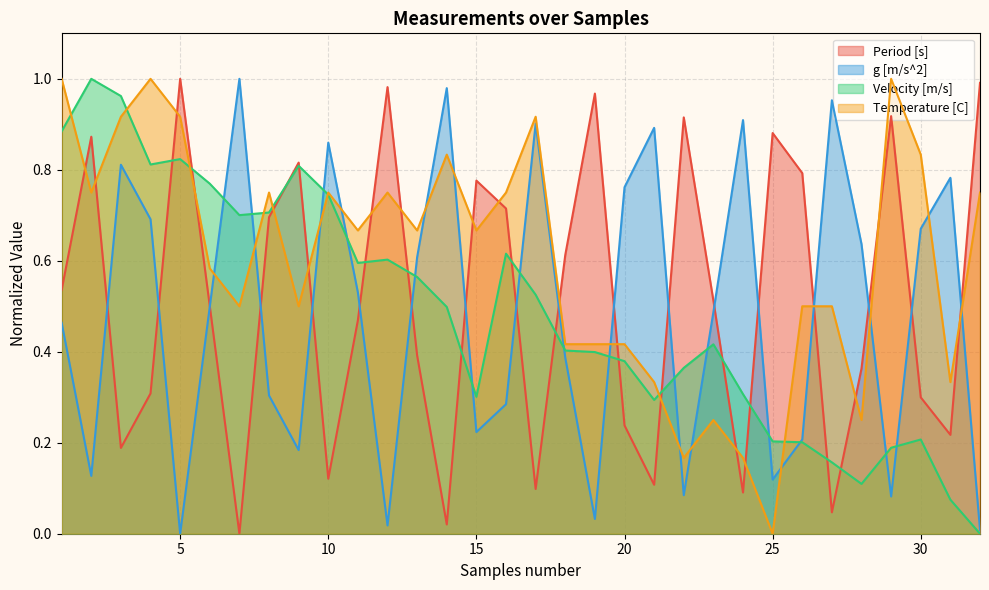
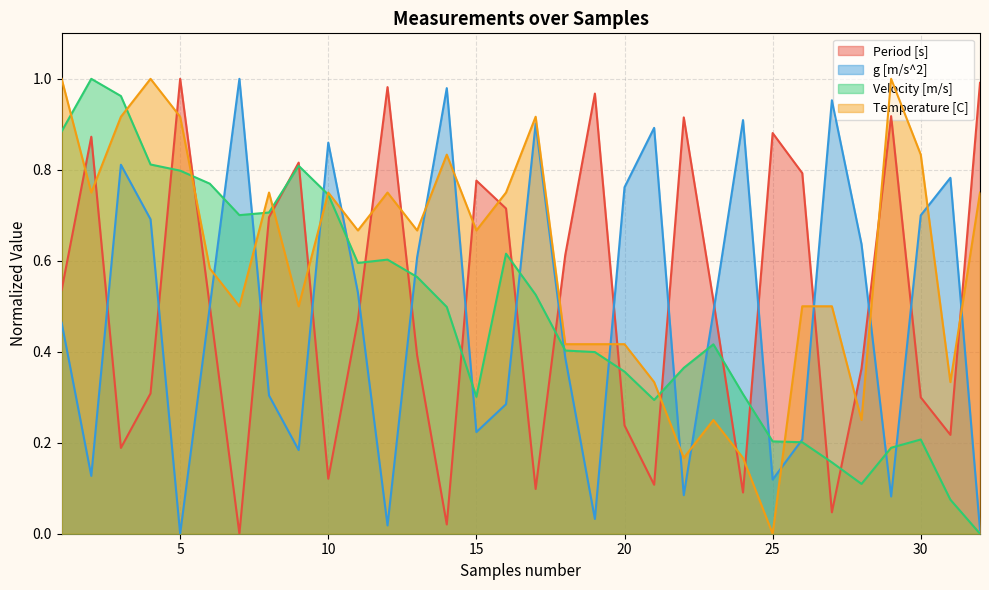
Velocity [m/s], 5: 0.82 -> 0.80
Velocity [m/s], 20: 0.38 -> 0.36
g [m/s^2], 30: 0.67 -> 0.70
